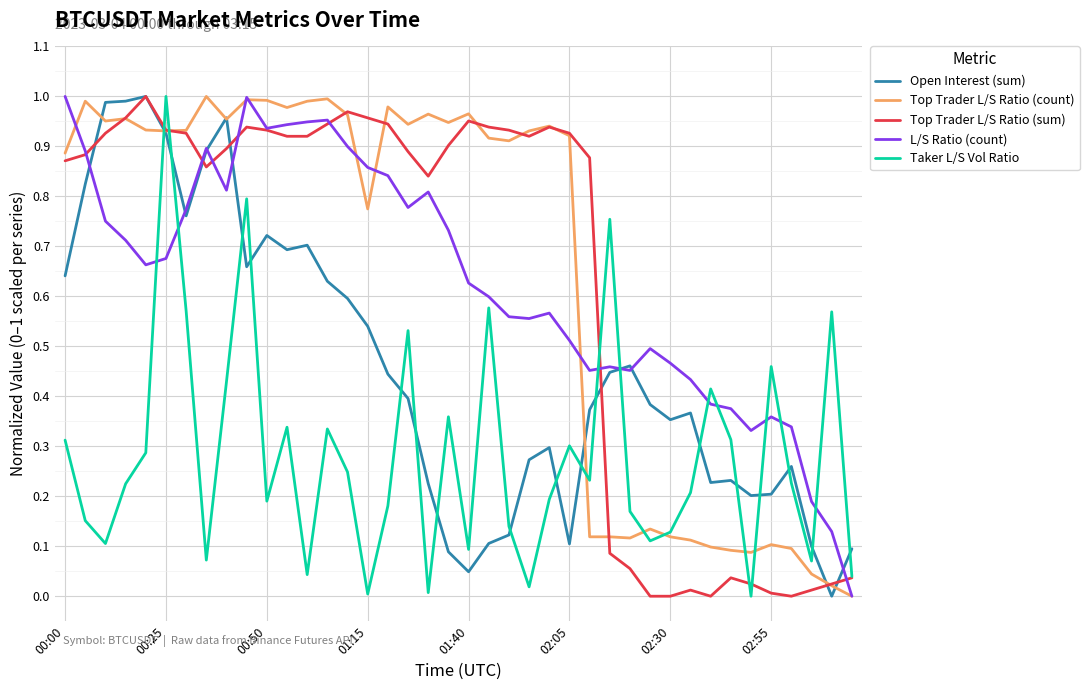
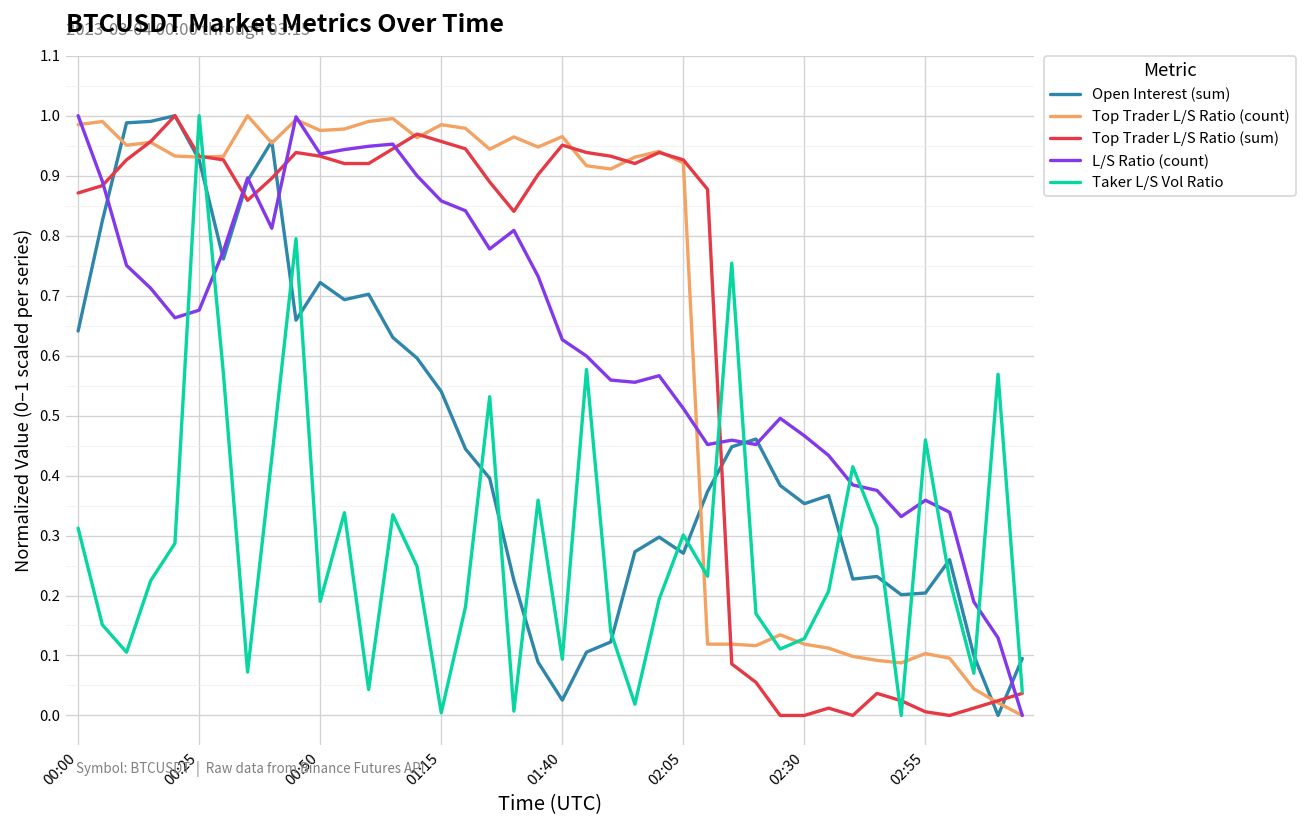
Top Trader L/S Ratio (count), 00:00: 0.89 -> 0.98
Top Trader L/S Ratio (count), 00:50: 0.99 -> 0.98
Top Trader L/S Ratio (count), 01:15: 0.77 -> 0.98
Open Interest (sum), 01:40: 0.05 -> 0.03
Open Interest (sum), 02:05: 0.10 -> 0.27
